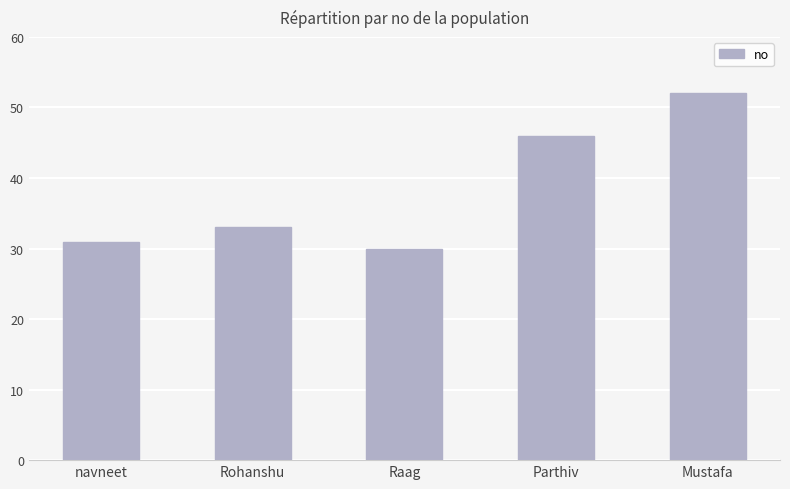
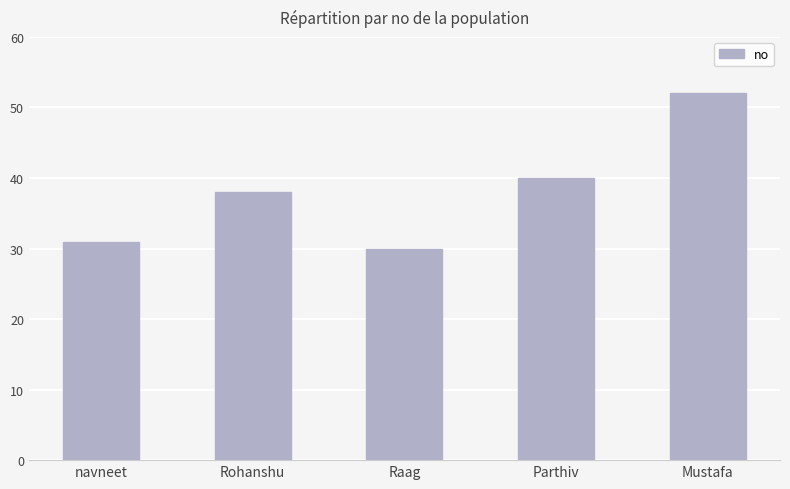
Rohanshu: 33 -> 38
Parthiv: 46 -> 40
